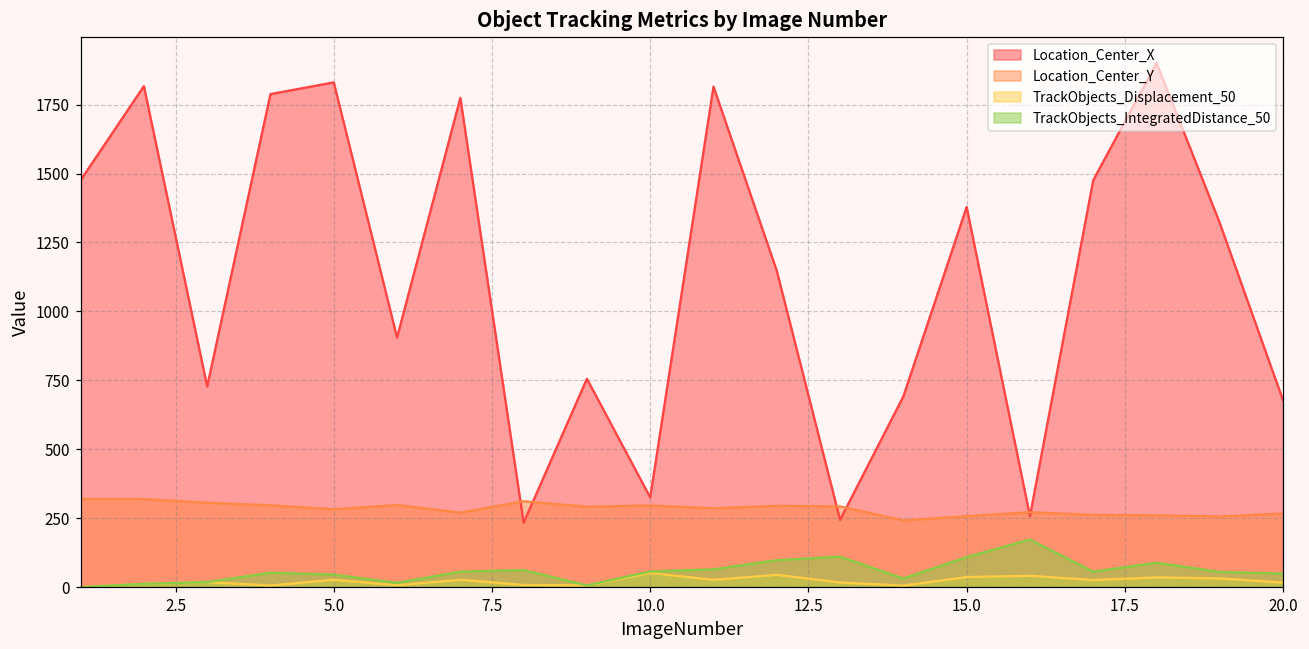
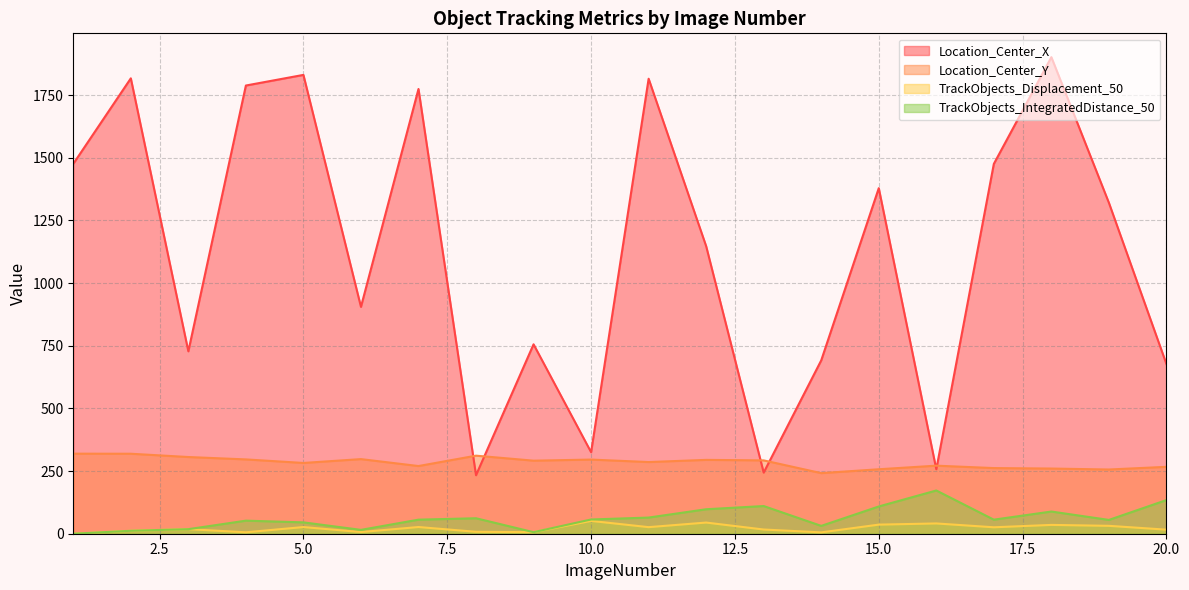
TrackObjects_IntegratedDistance_50, 20.0: 50 -> 130
